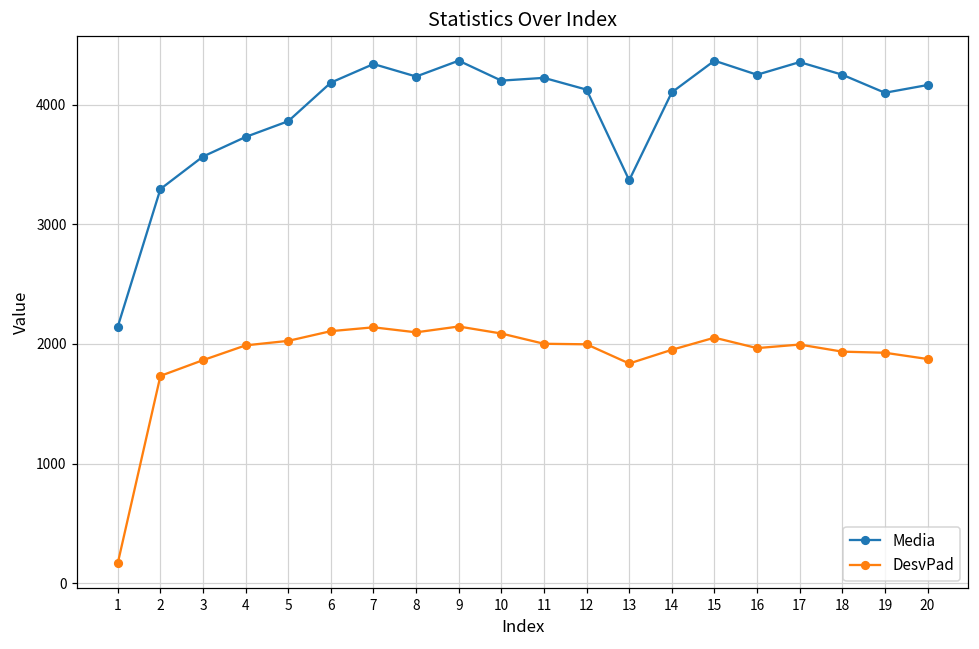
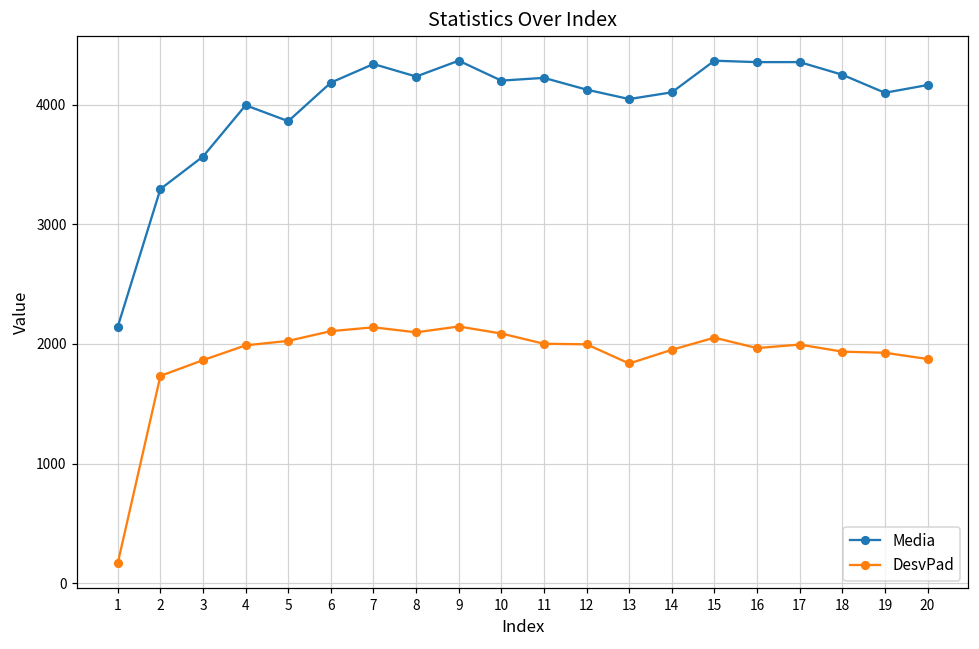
Media, 4: 3730 -> 4000
Media, 13: 3370 -> 4050
Media, 16: 4250 -> 4360
